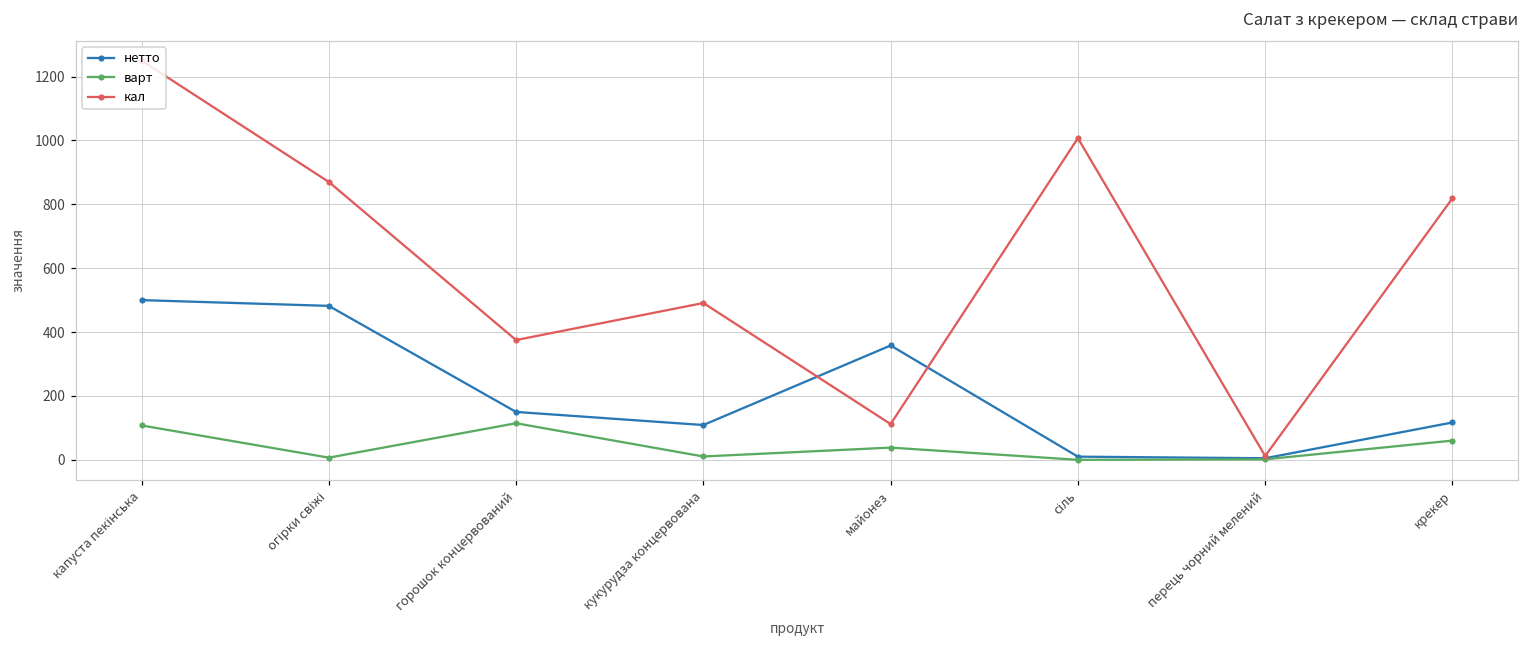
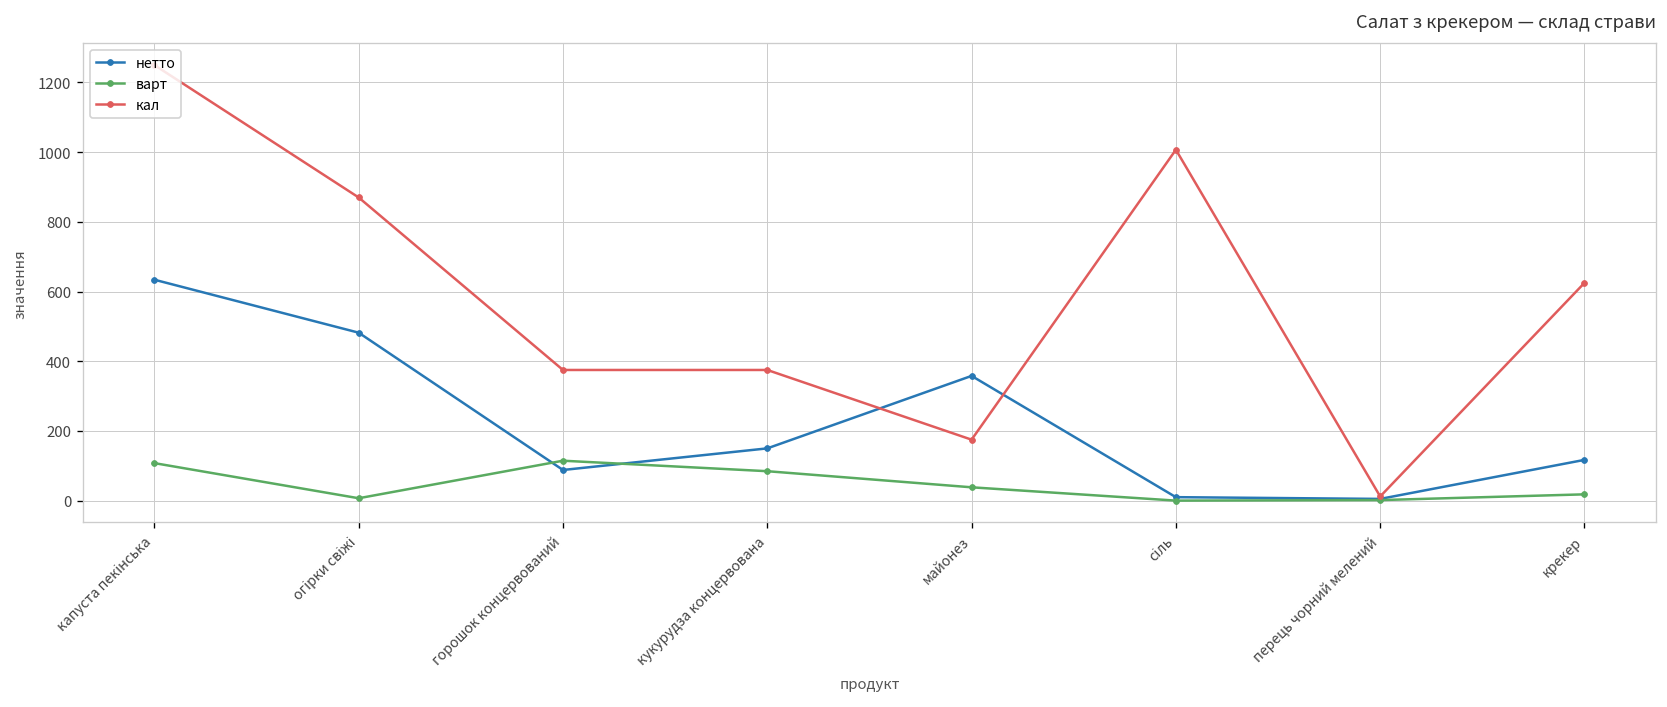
нетто, капуста пекінська: 500 -> 630
нетто, горошок концервований: 150 -> 90
нетто, кукурудза концервована: 110 -> 150
варт, кукурудза концервована: 10 -> 80
кал, кукурудза концервована: 490 -> 380
кал, майонез: 110 -> 180
варт, крекер: 60 -> 20
кал, крекер: 820 -> 630
